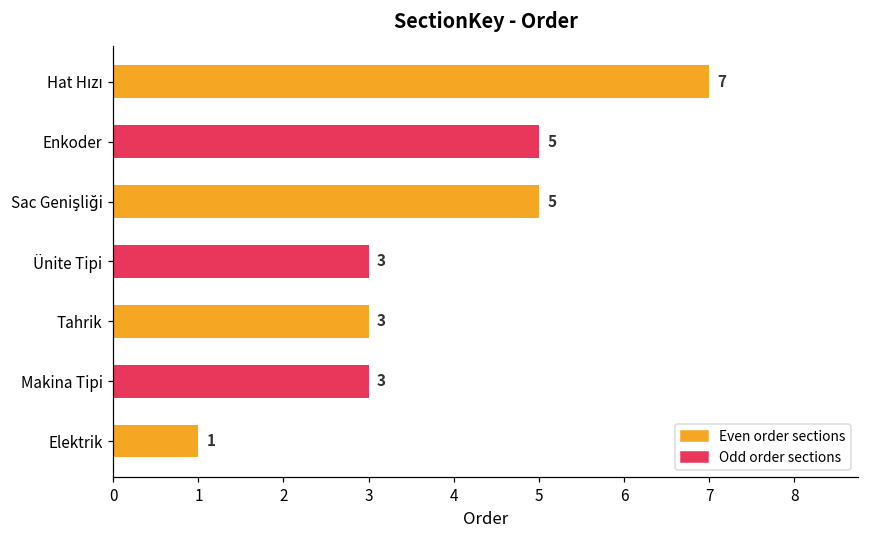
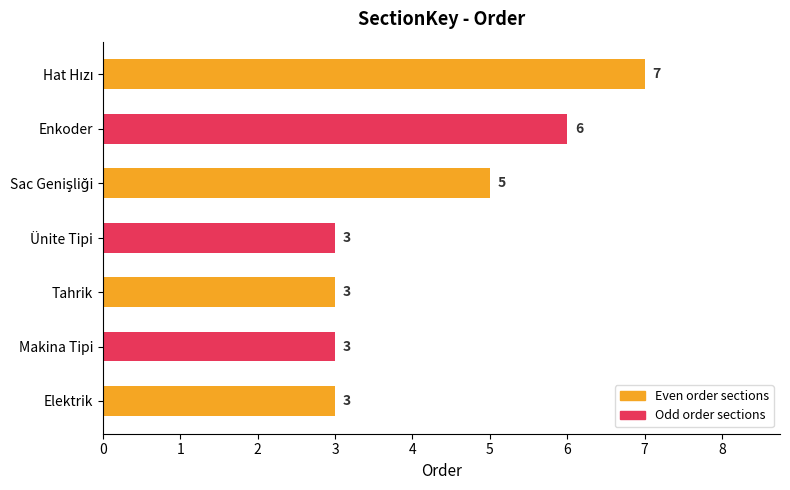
Enkoder: 5 -> 6
Elektrik: 1 -> 3
